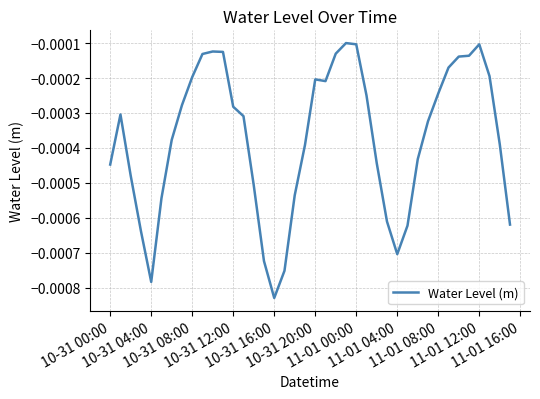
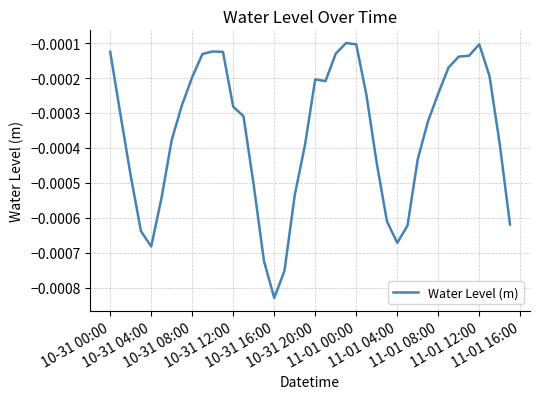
10-31 00:00: -0.00045 -> -0.00012
10-31 04:00: -0.00078 -> -0.00068
11-01 04:00: -0.00070 -> -0.00067
